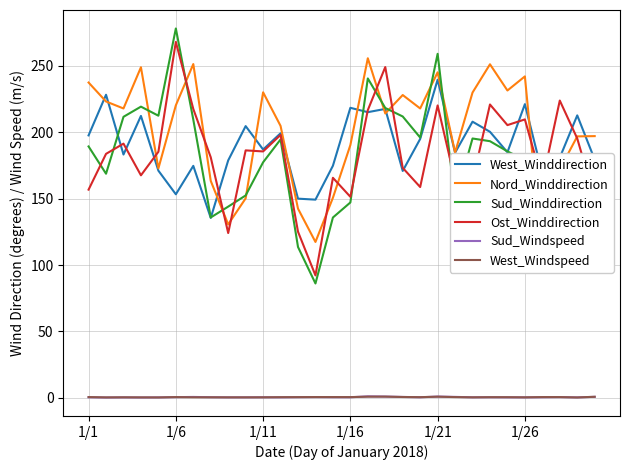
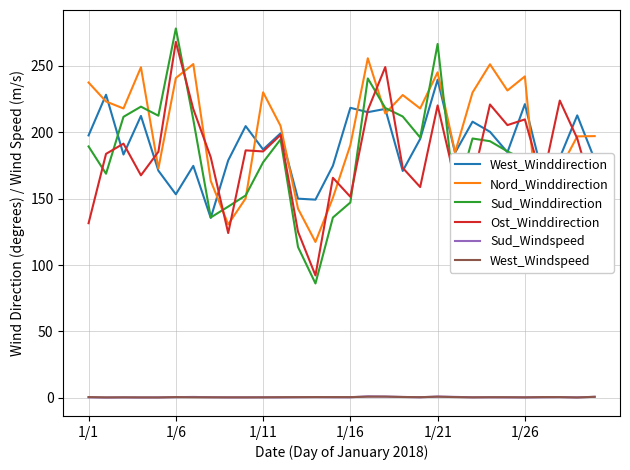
Ost_Winddirection, 1/1: 157 -> 131
Nord_Winddirection, 1/6: 220 -> 241
Sud_Winddirection, 1/21: 259 -> 267
